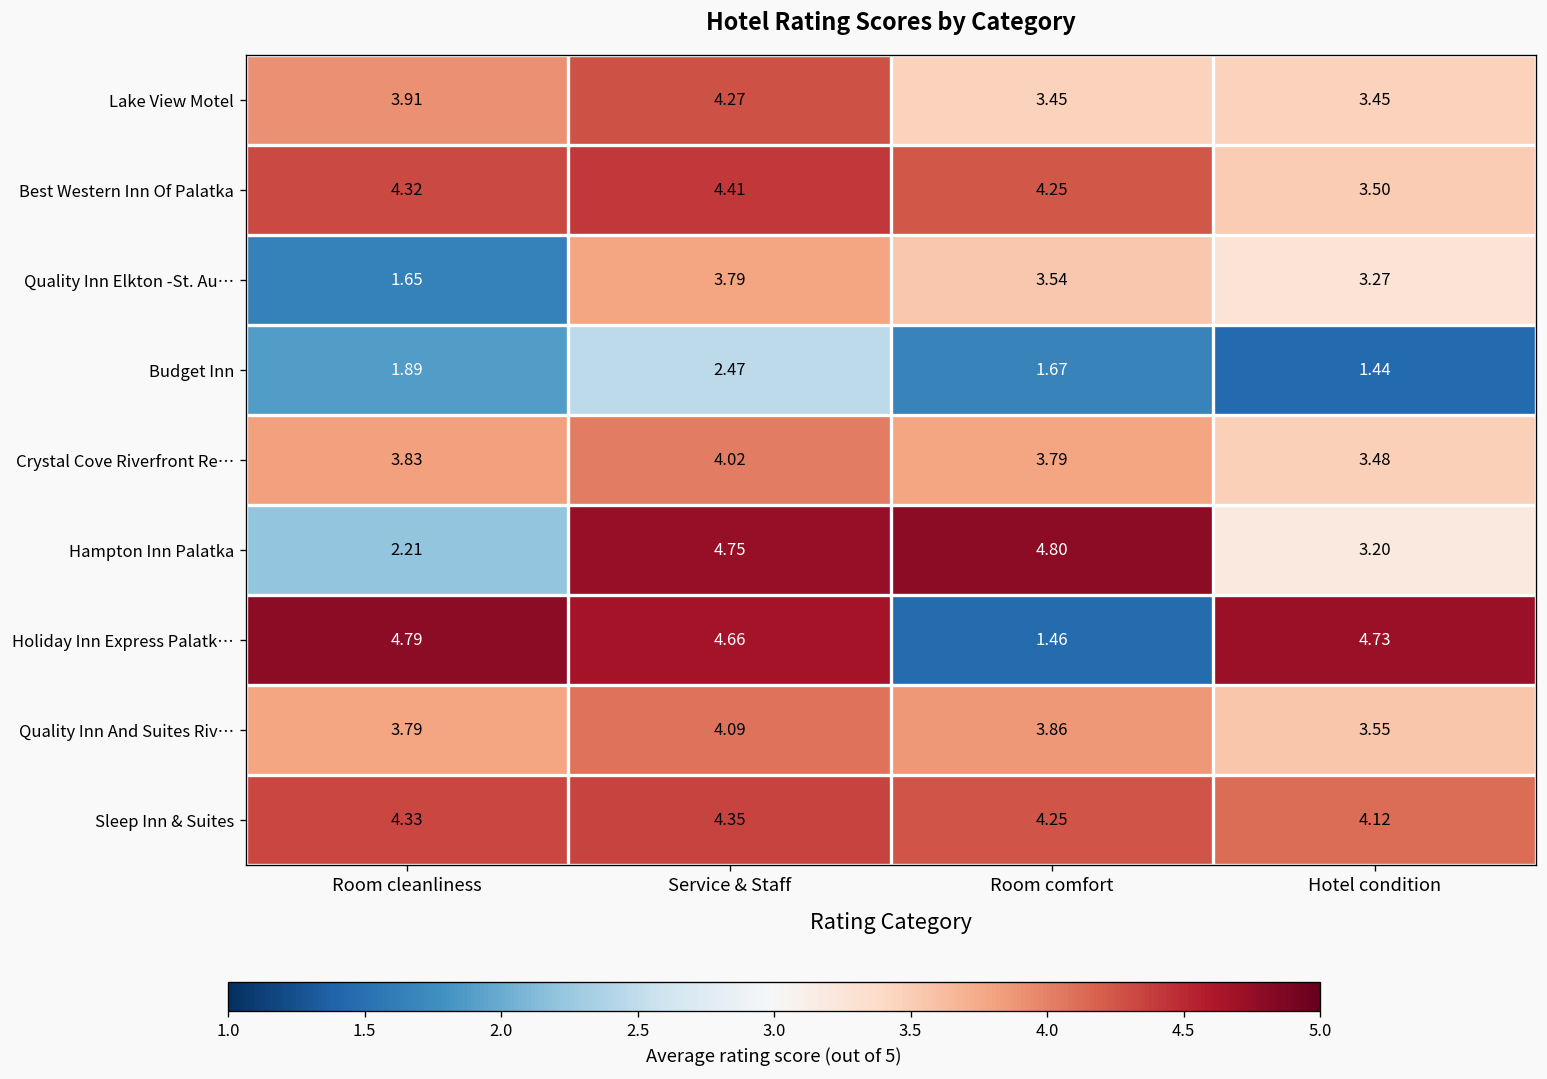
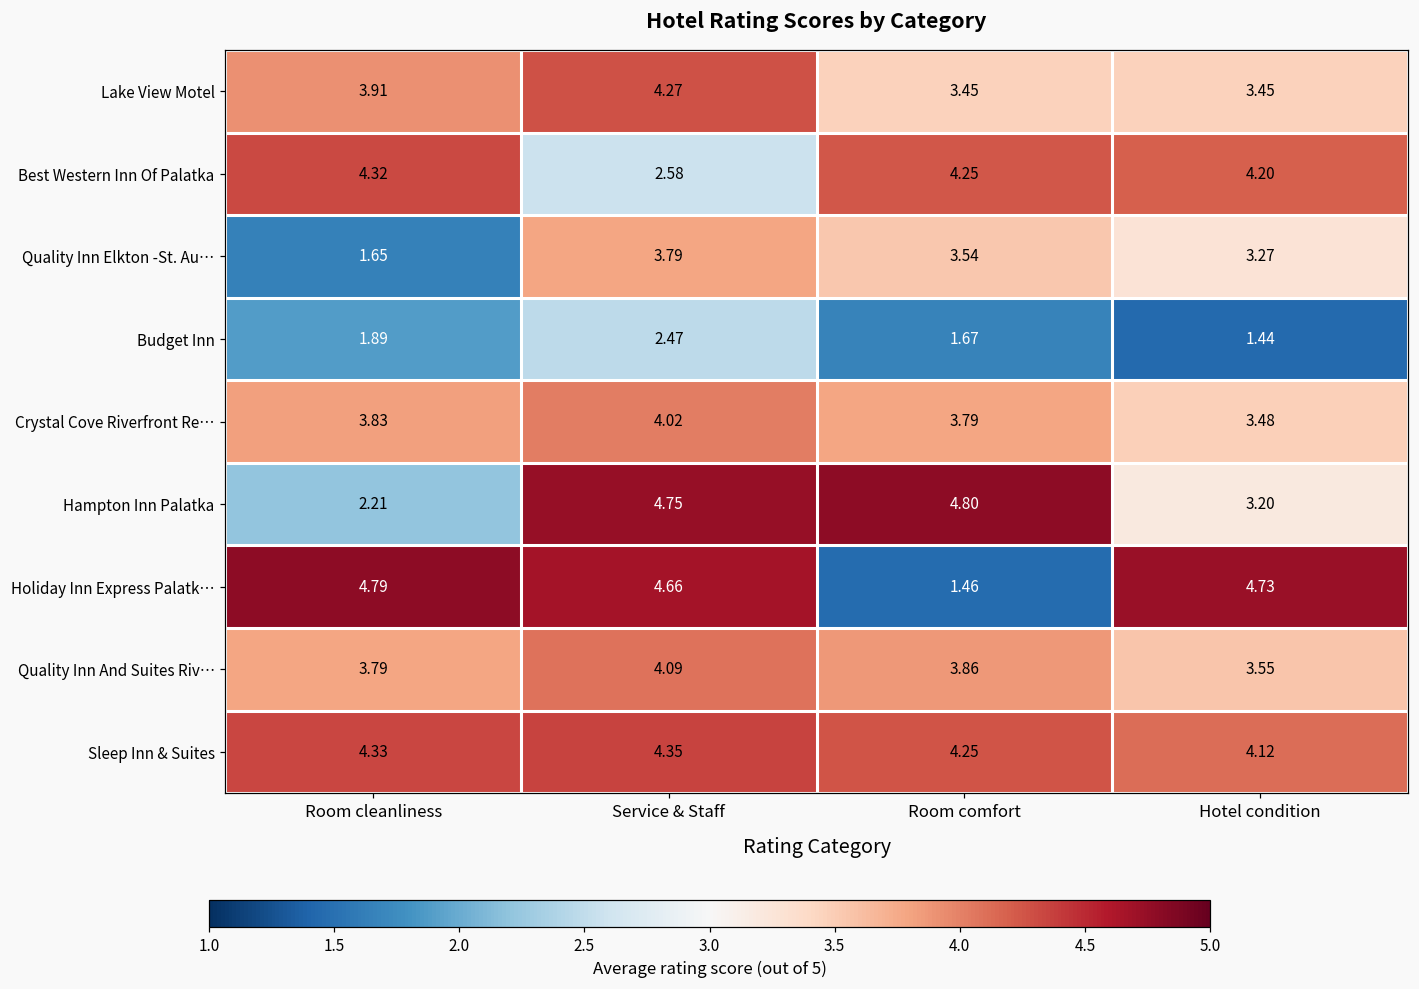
Best Western Inn Of Palatka, Service & Staff: 4.41 -> 2.58
Best Western Inn Of Palatka, Hotel condition: 3.50 -> 4.20
